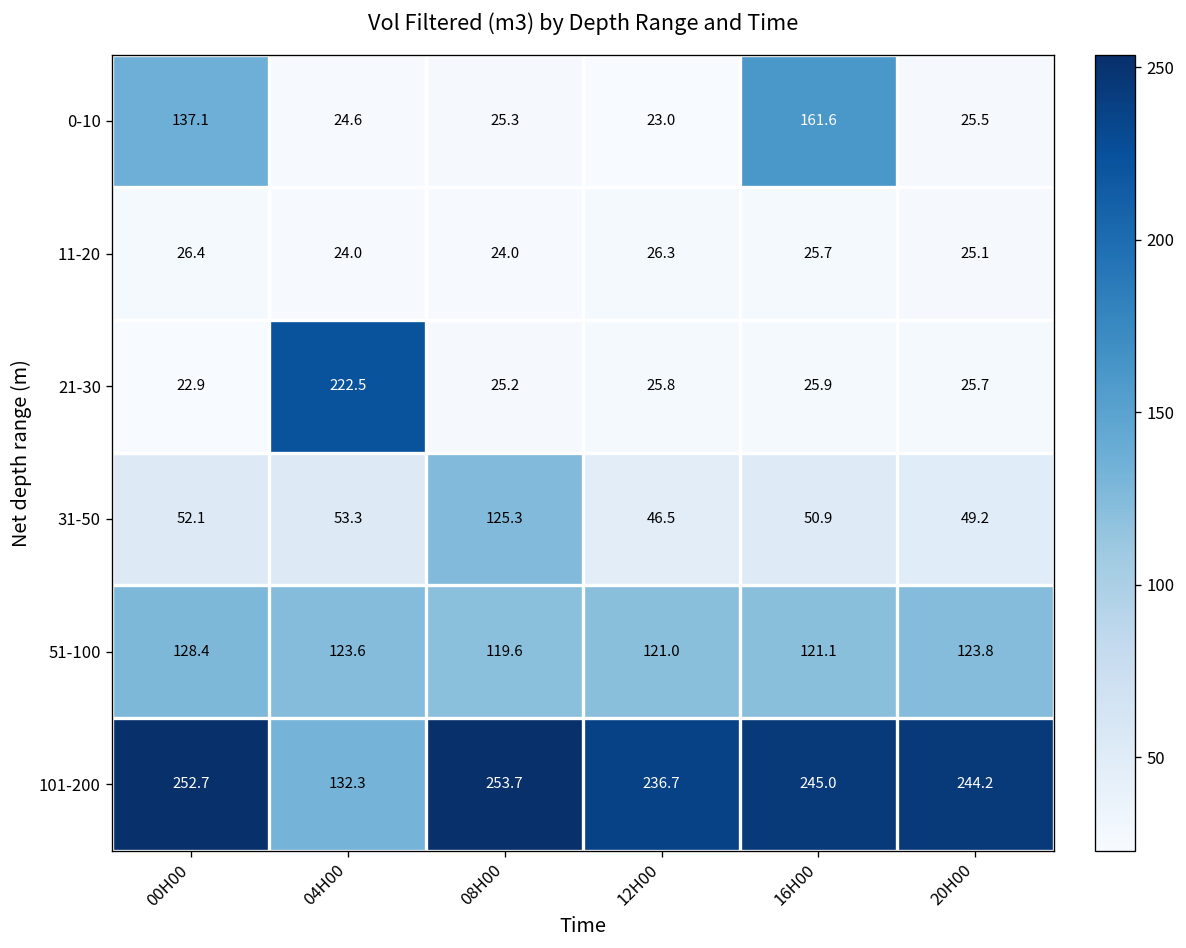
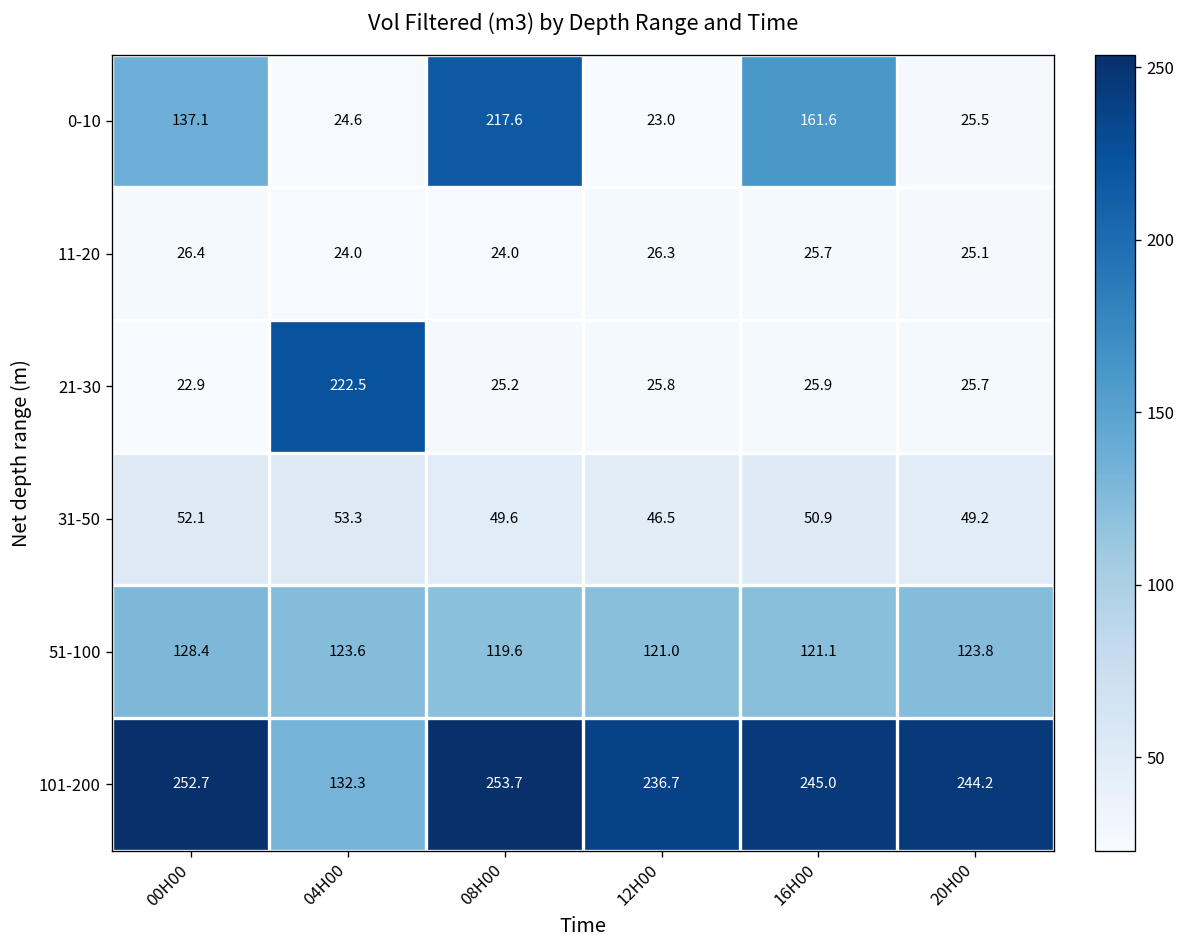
0-10, 08H00: 25.3 -> 217.6
31-50, 08H00: 125.3 -> 49.6
